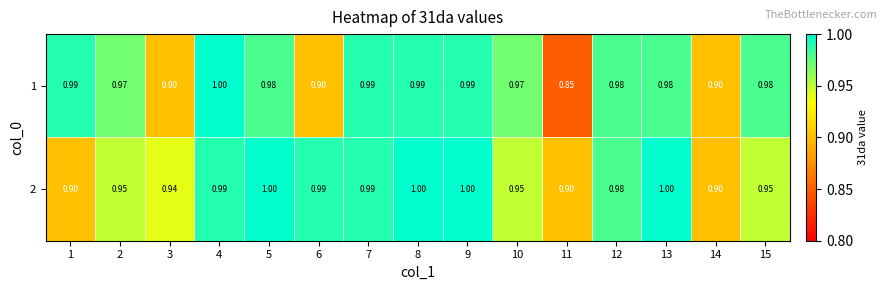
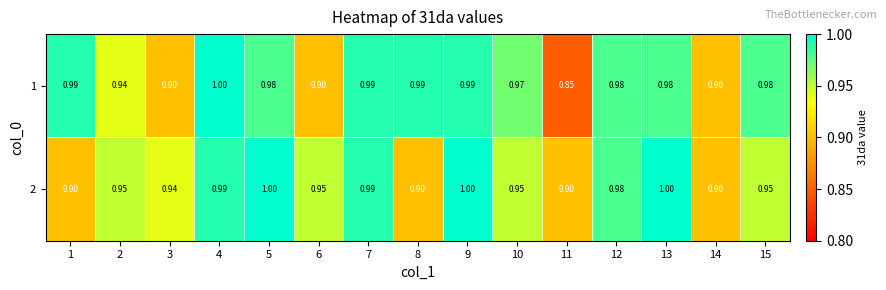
1, 2: 0.97 -> 0.94
2, 6: 0.99 -> 0.95
2, 8: 1.00 -> 0.90
